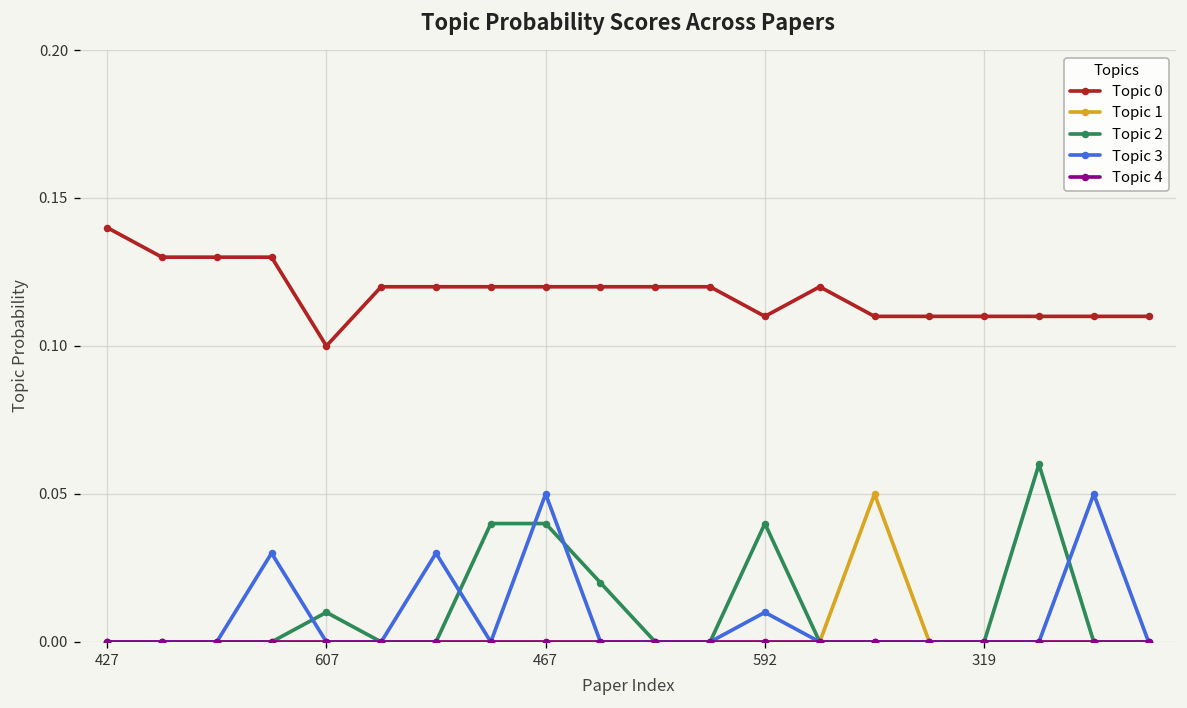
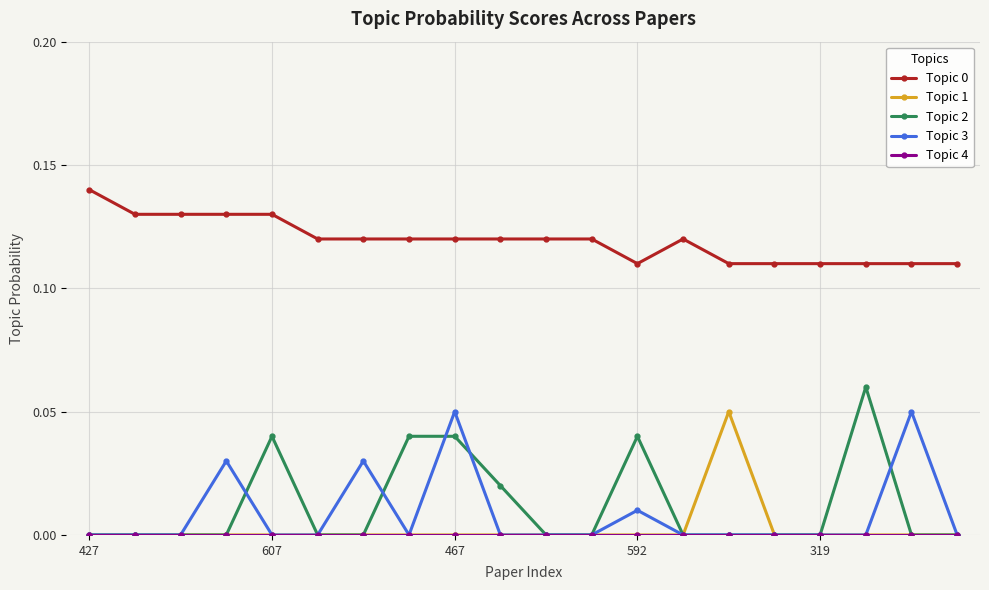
Topic 0, 607: 0.10 -> 0.13
Topic 2, 607: 0.01 -> 0.04
